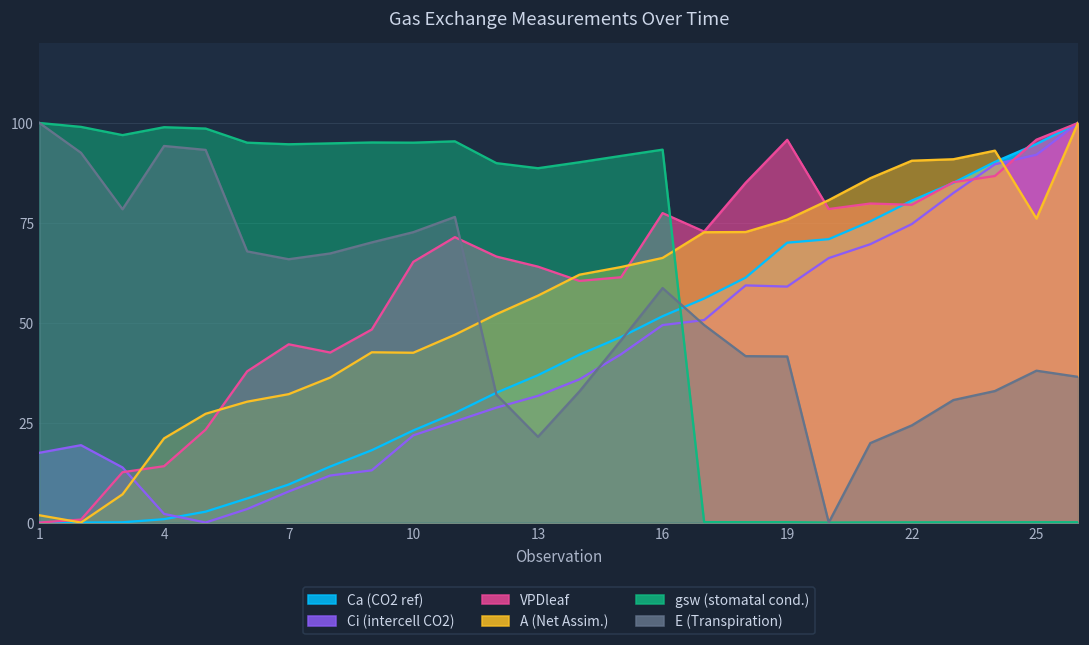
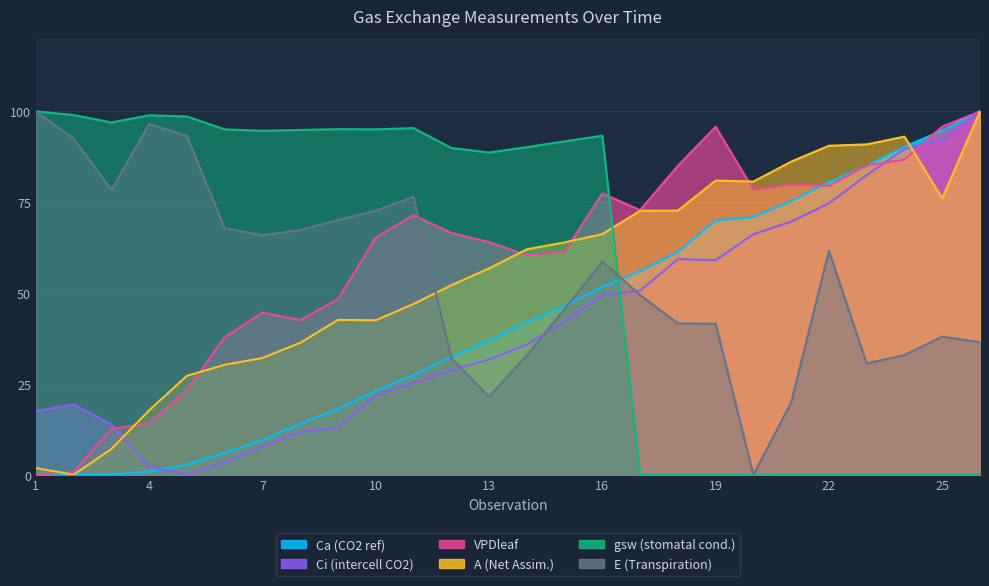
A (Net Assim.), 4: 21 -> 18
E (Transpiration), 4: 94 -> 97
A (Net Assim.), 19: 76 -> 81
E (Transpiration), 22: 24 -> 62
